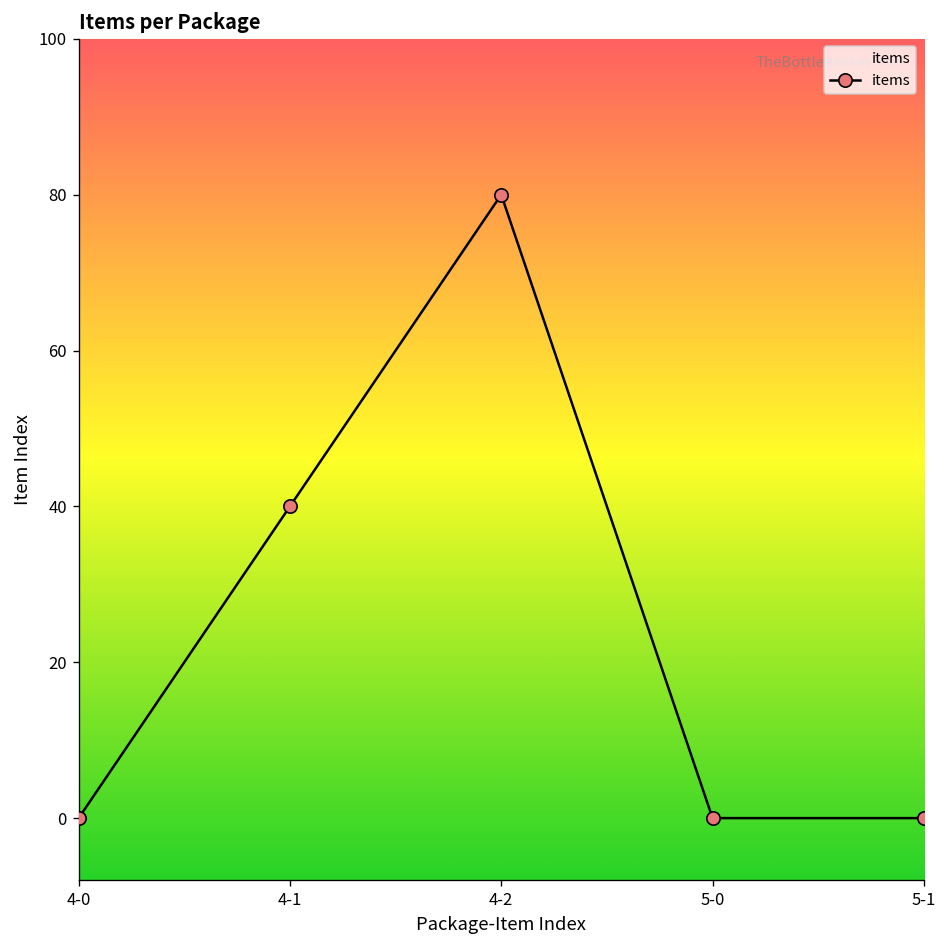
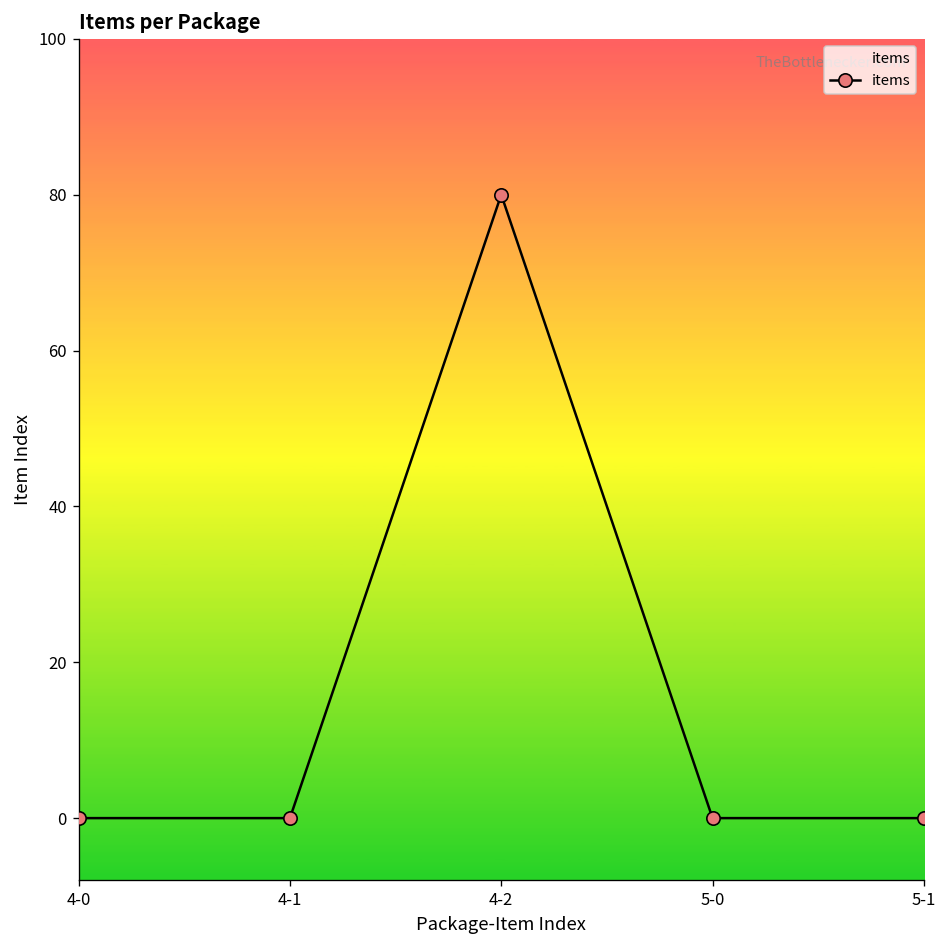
4-1: 40 -> 0
